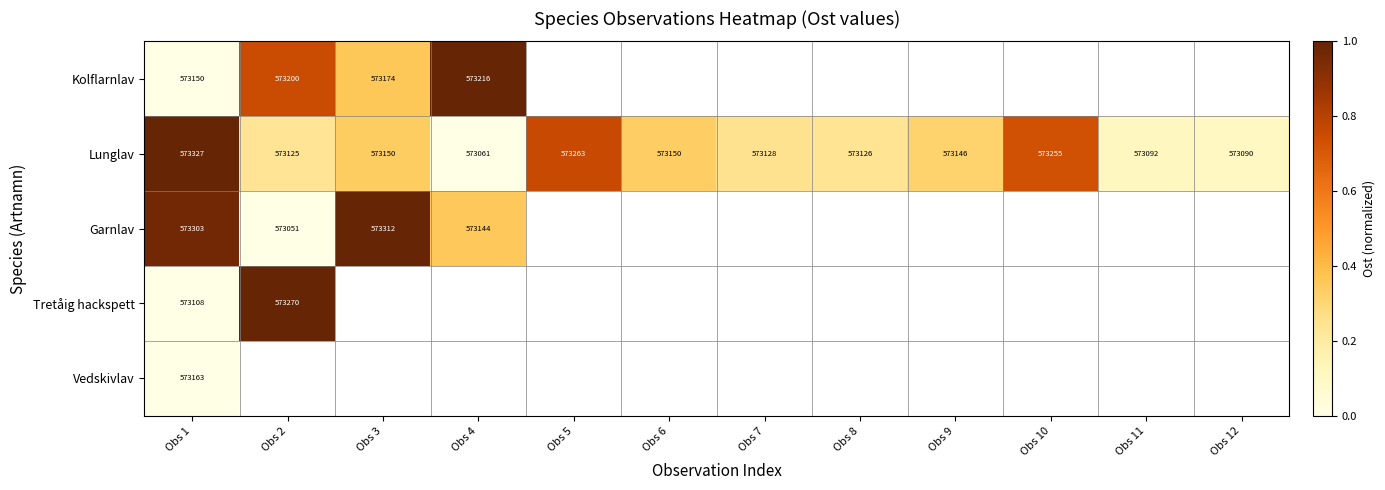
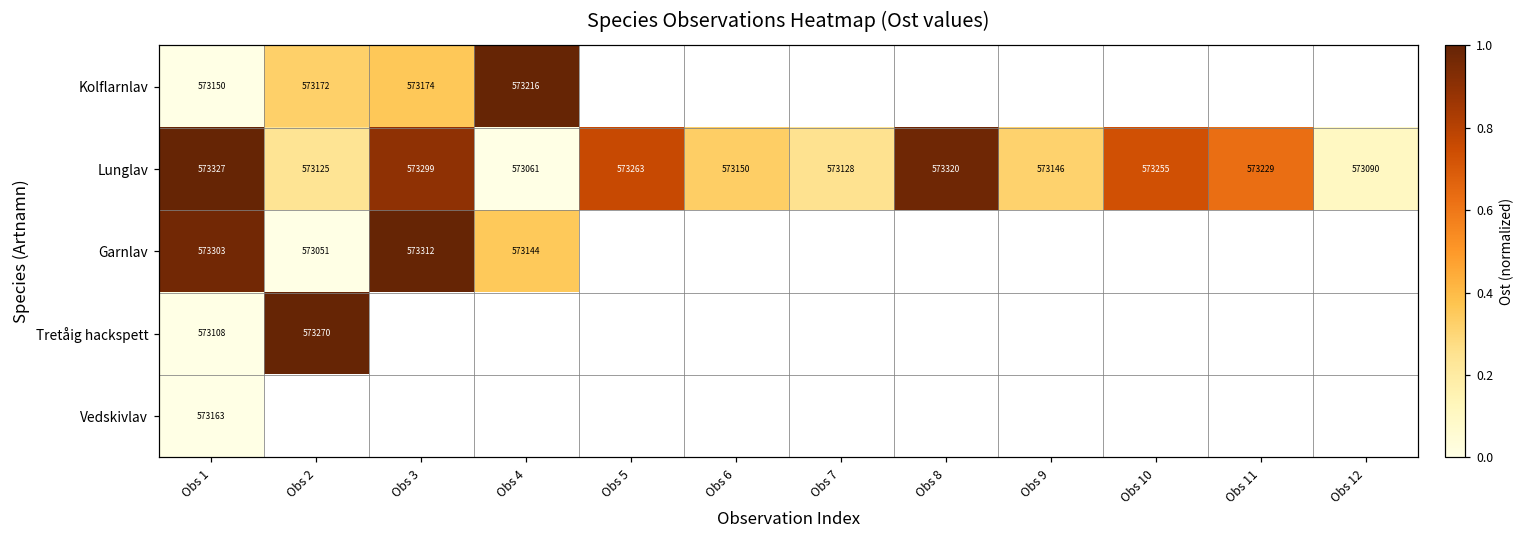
Kolflarnlav, Obs 2: 573200 -> 573172
Lunglav, Obs 3: 573150 -> 573299
Lunglav, Obs 8: 573126 -> 573320
Lunglav, Obs 11: 573092 -> 573229
